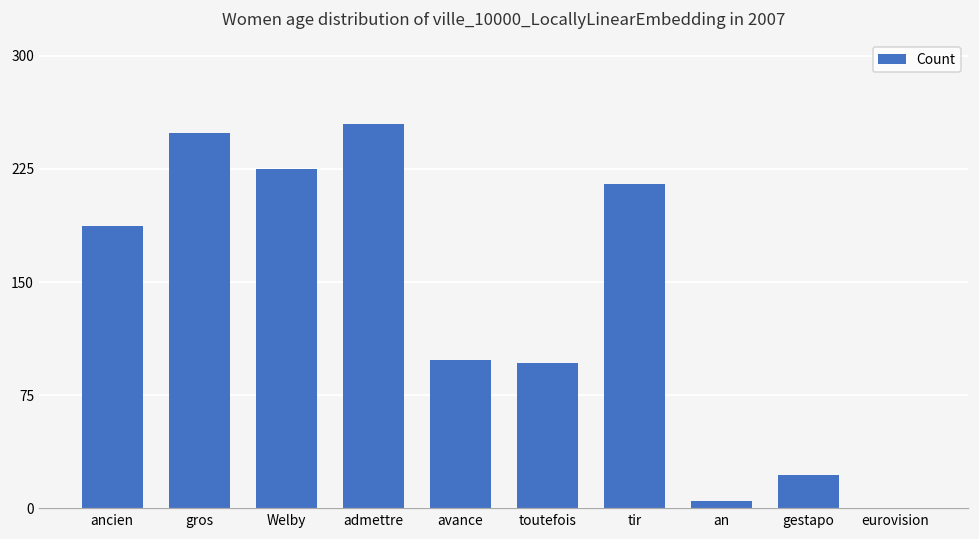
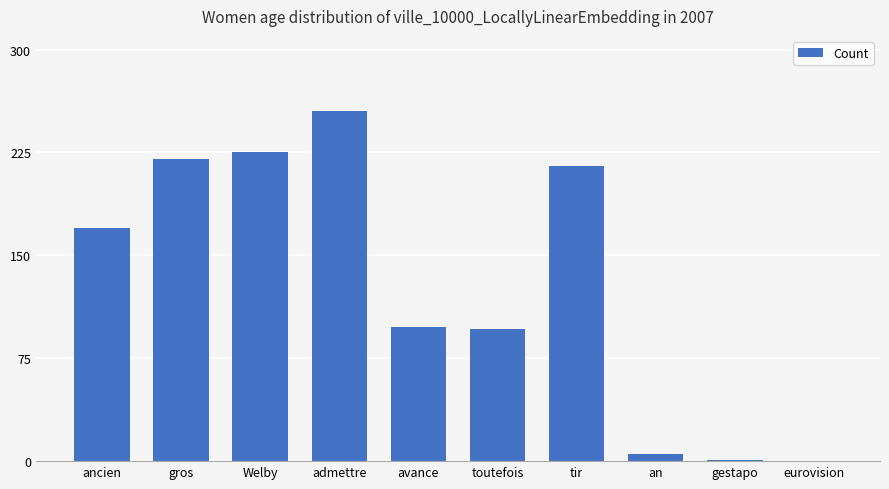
ancien: 187 -> 170
gros: 249 -> 220
gestapo: 22 -> 1
